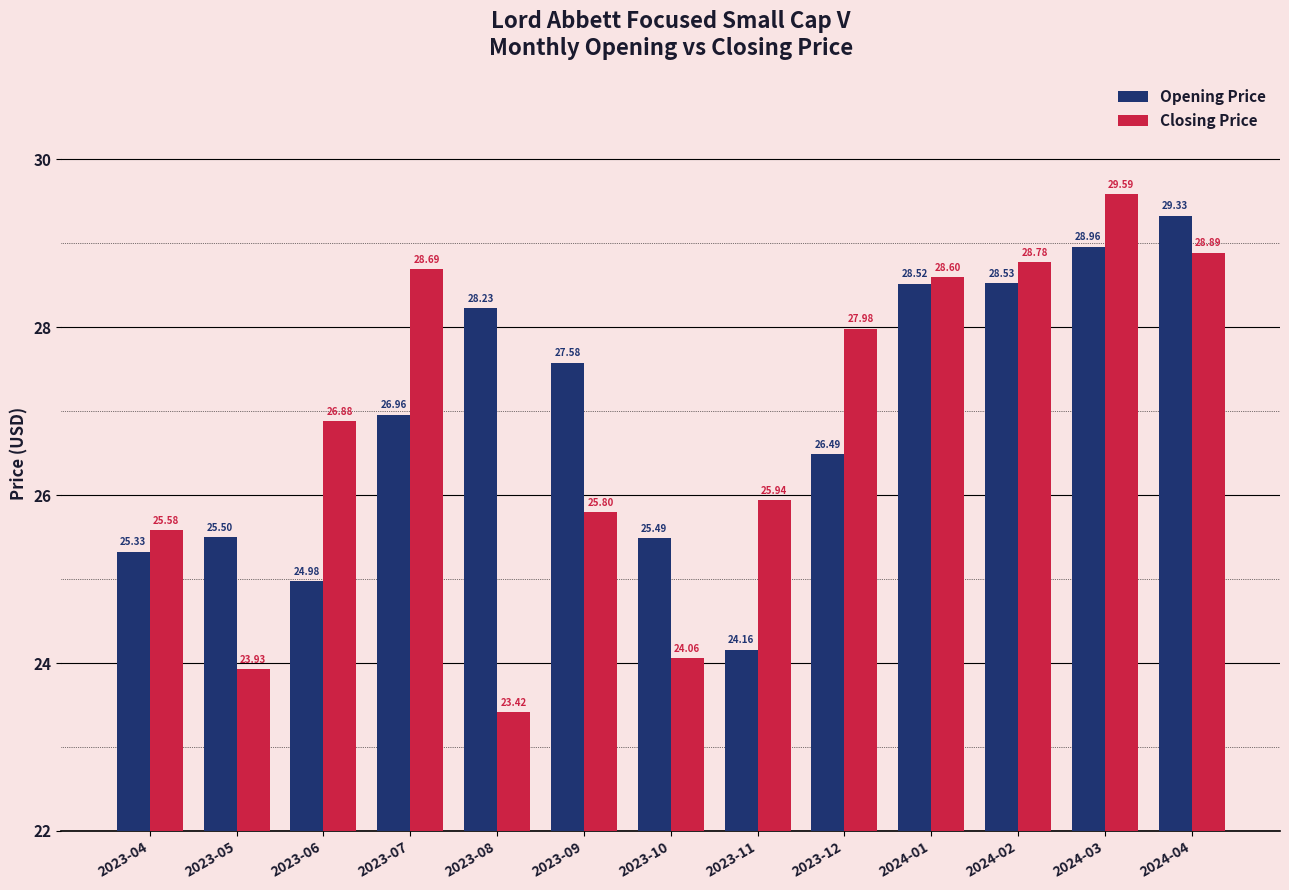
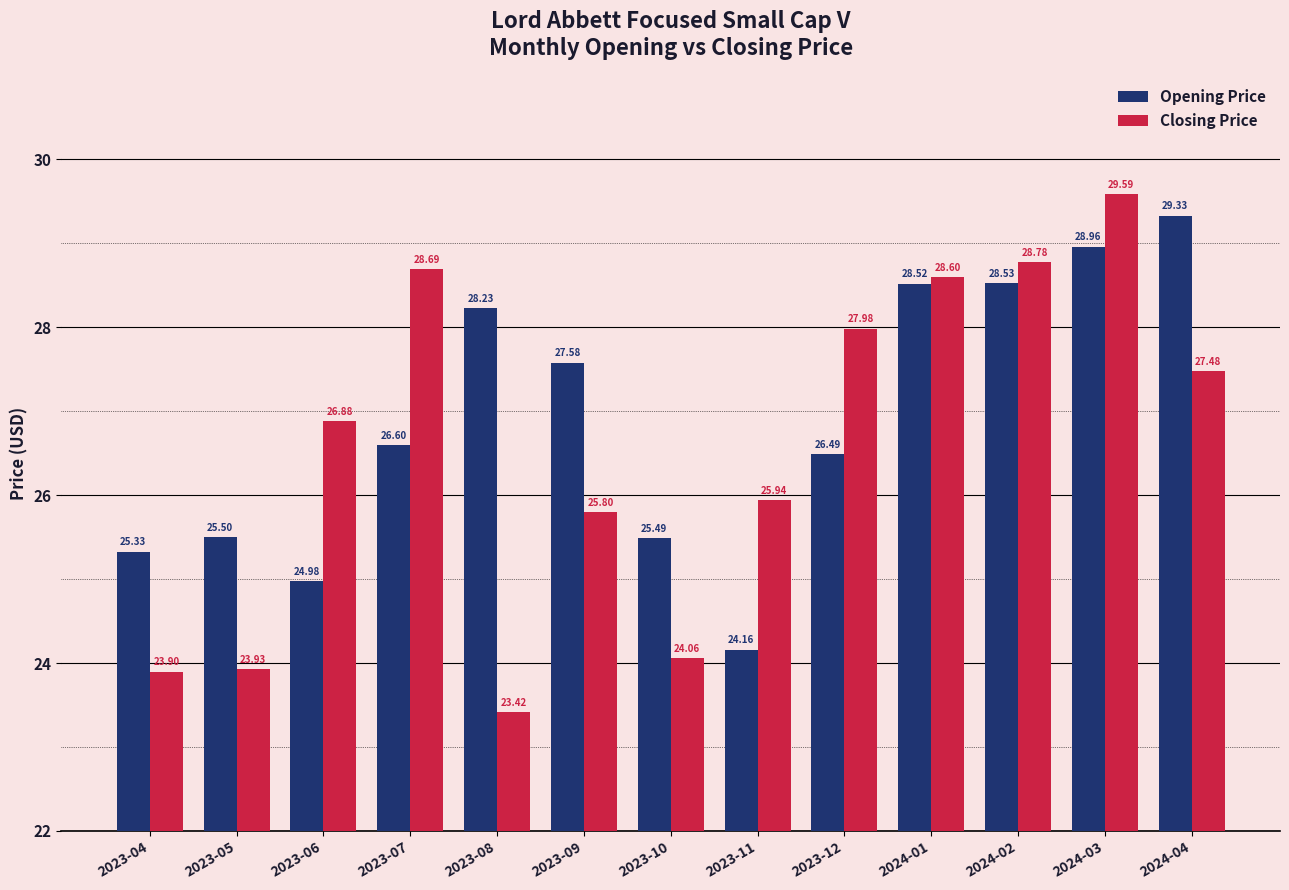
Closing Price, 2023-04: 25.58 -> 23.90
Opening Price, 2023-07: 26.96 -> 26.60
Closing Price, 2024-04: 28.89 -> 27.48
